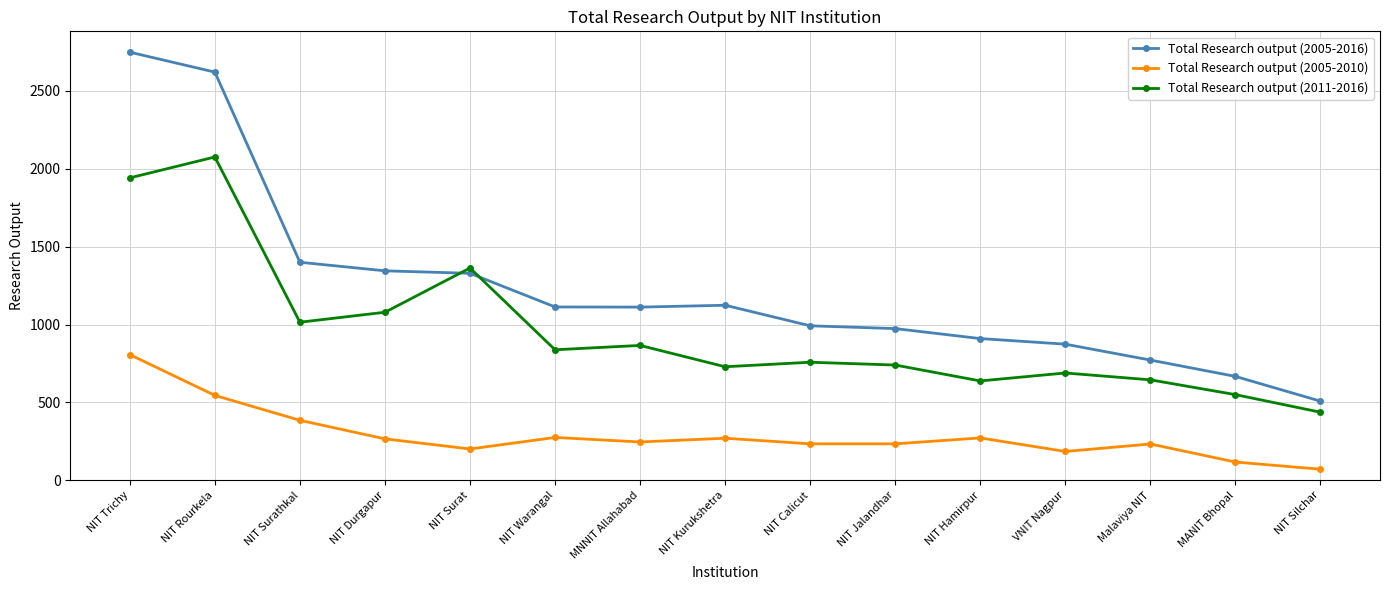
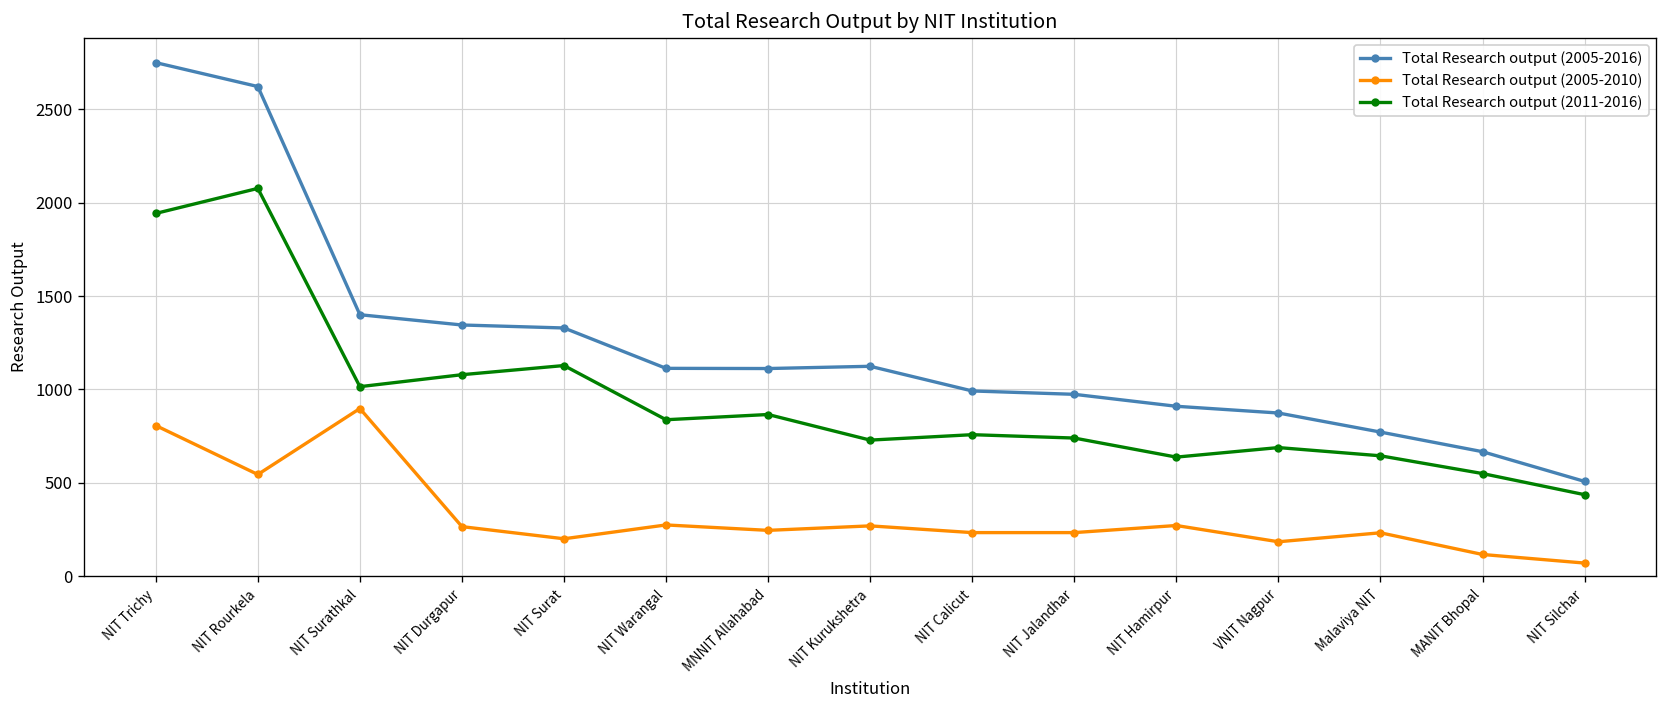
Total Research output (2005-2010), NIT Surathkal: 390 -> 900
Total Research output (2011-2016), NIT Surat: 1360 -> 1130
